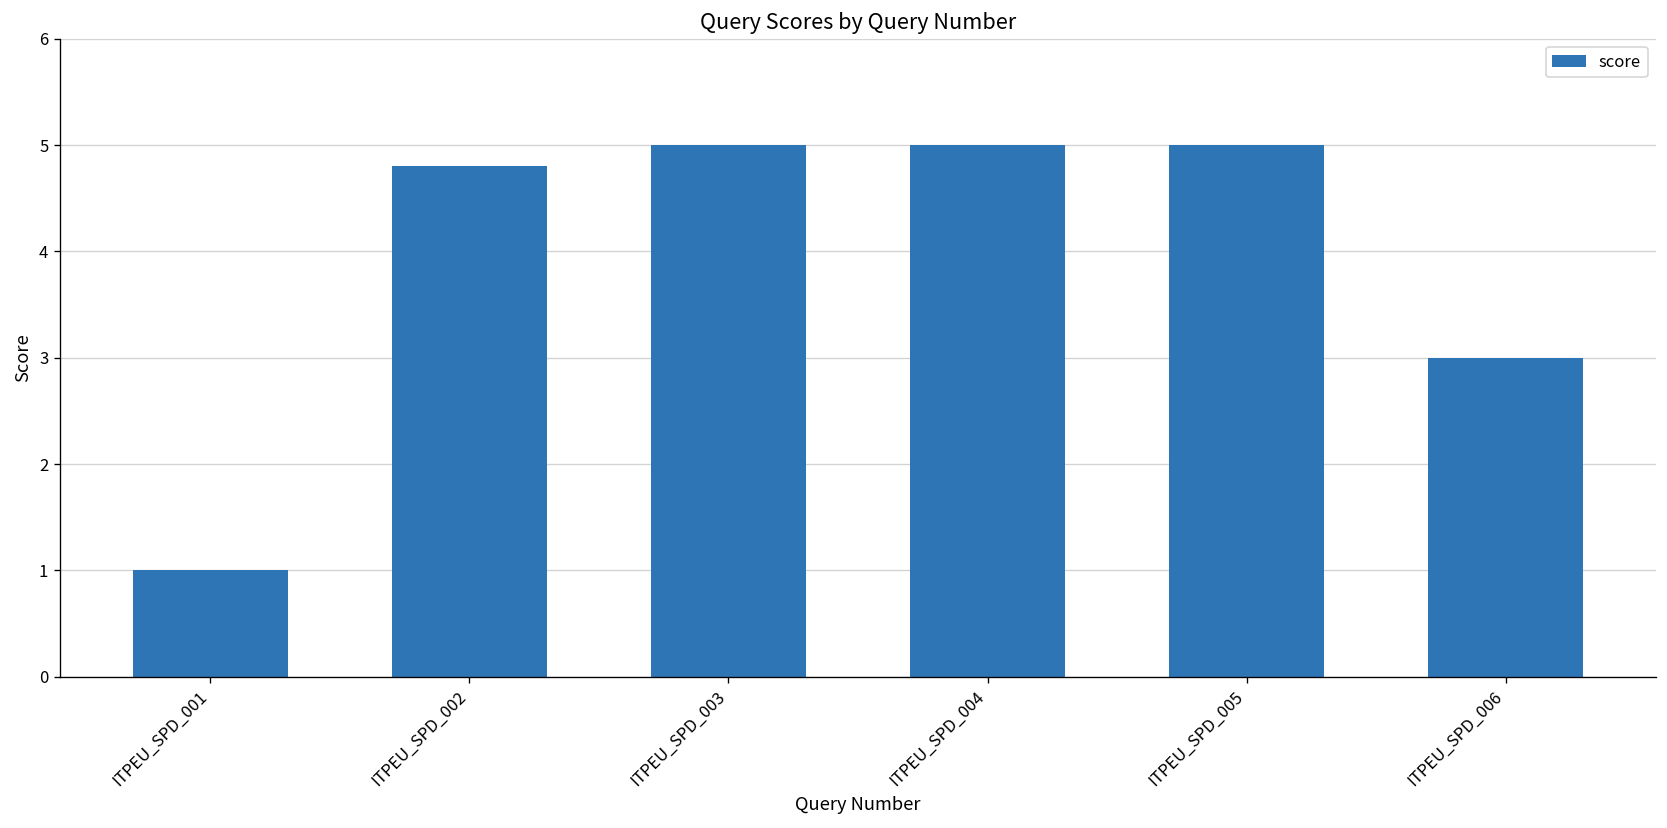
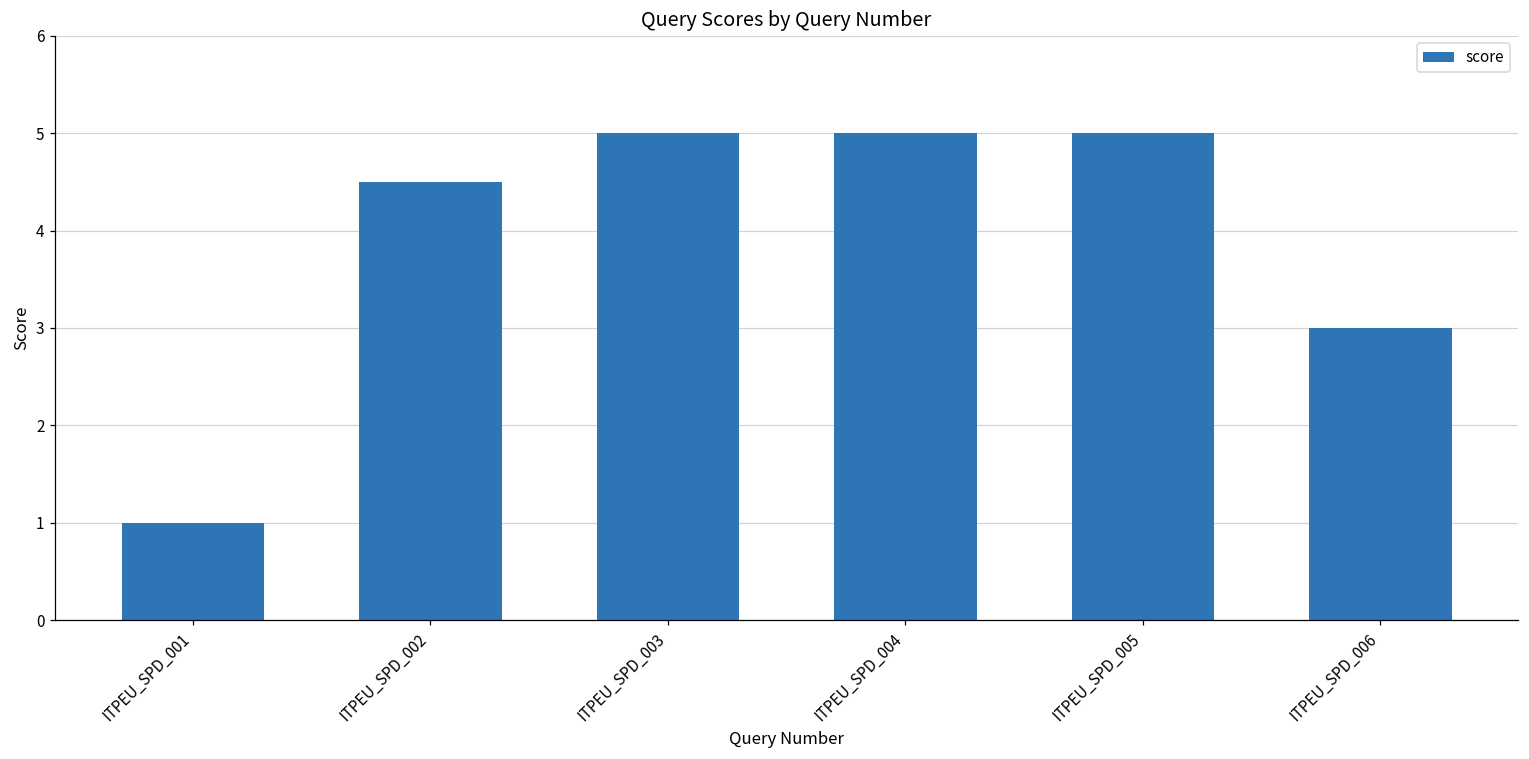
ITPEU_SPD_002: 4.8 -> 4.5
